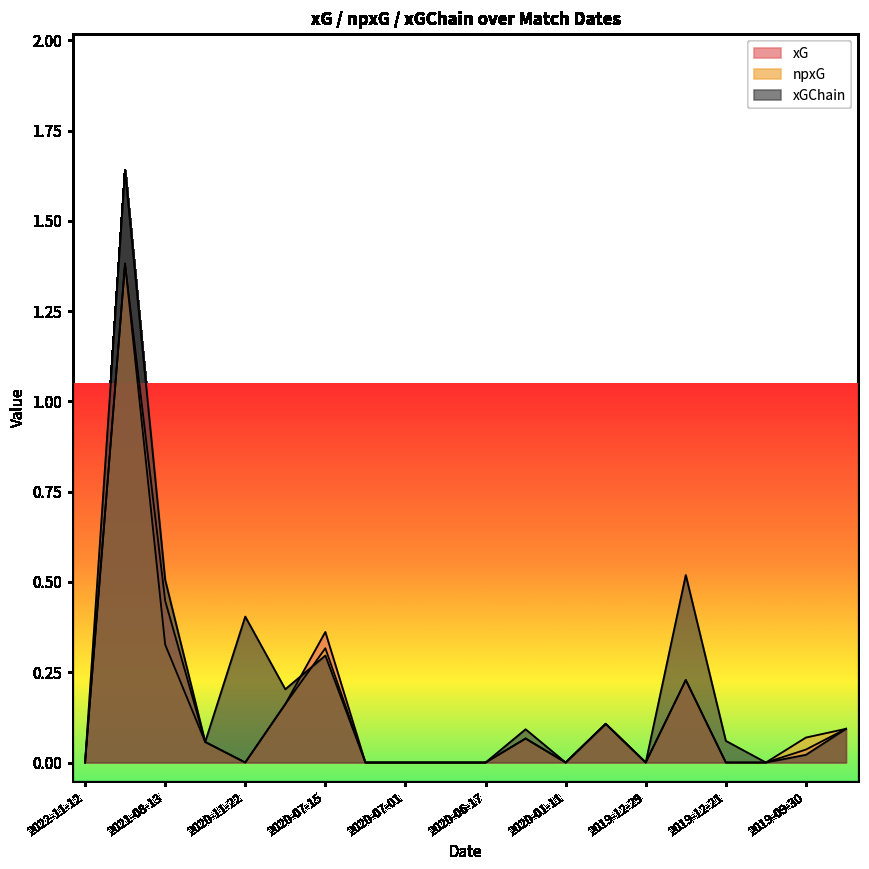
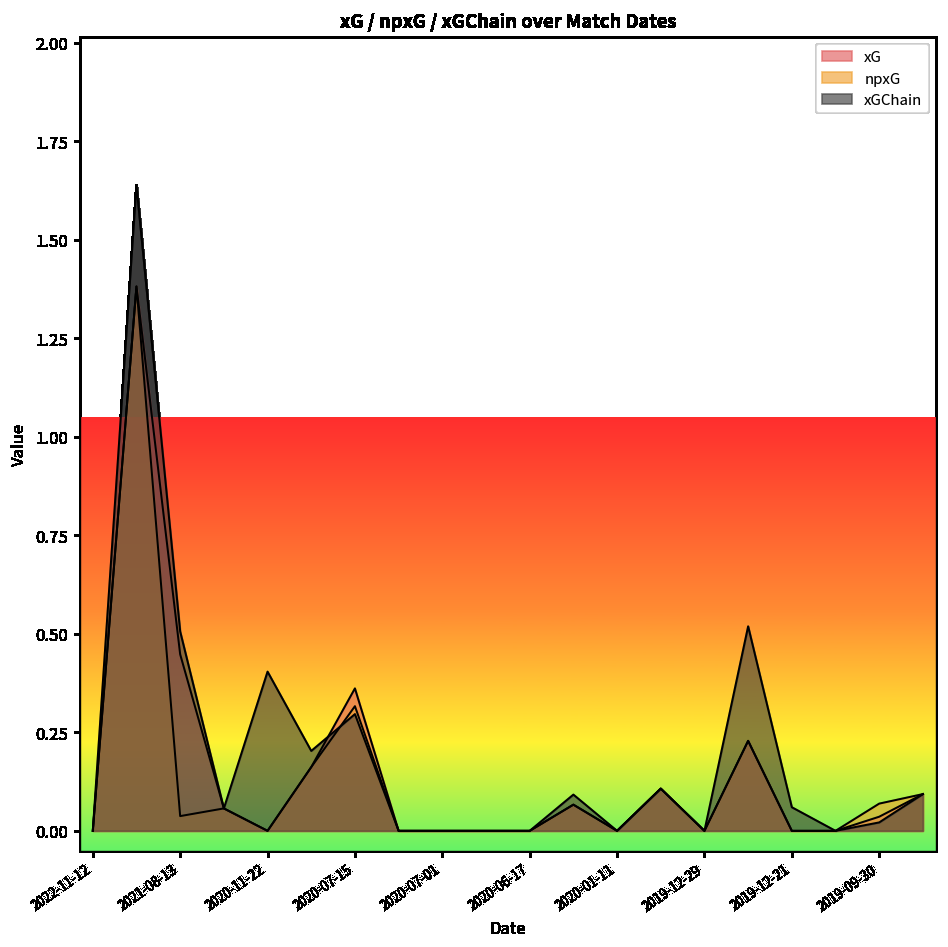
npxG, 2021-08-13: 0.33 -> 0.04
